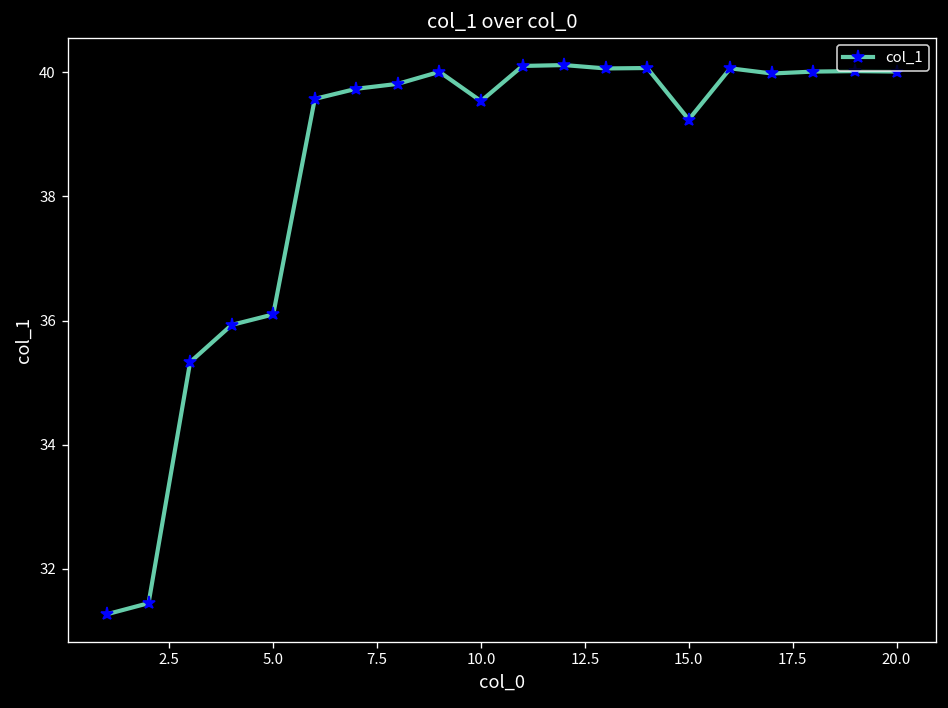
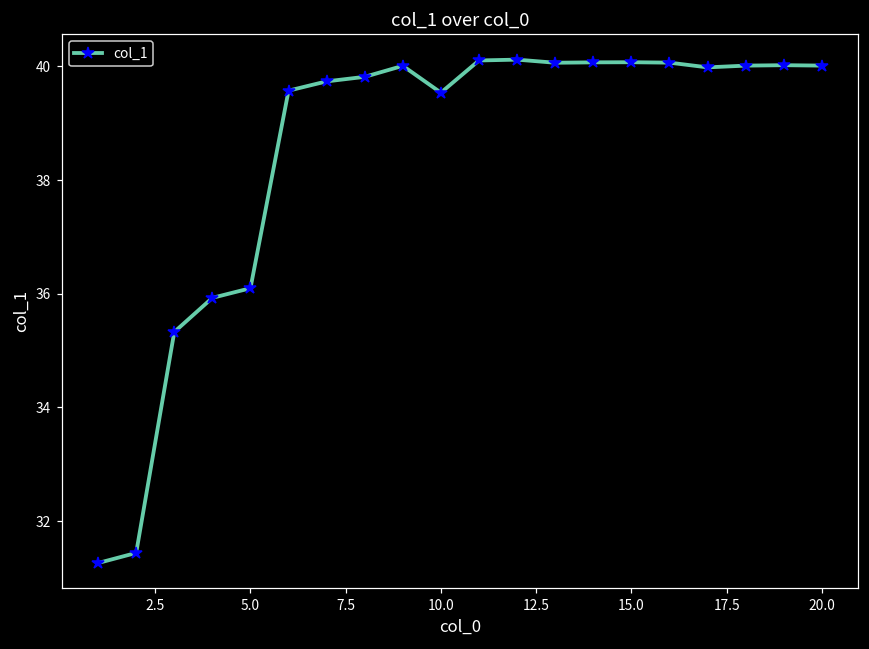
15.0: 39.2 -> 40.1
